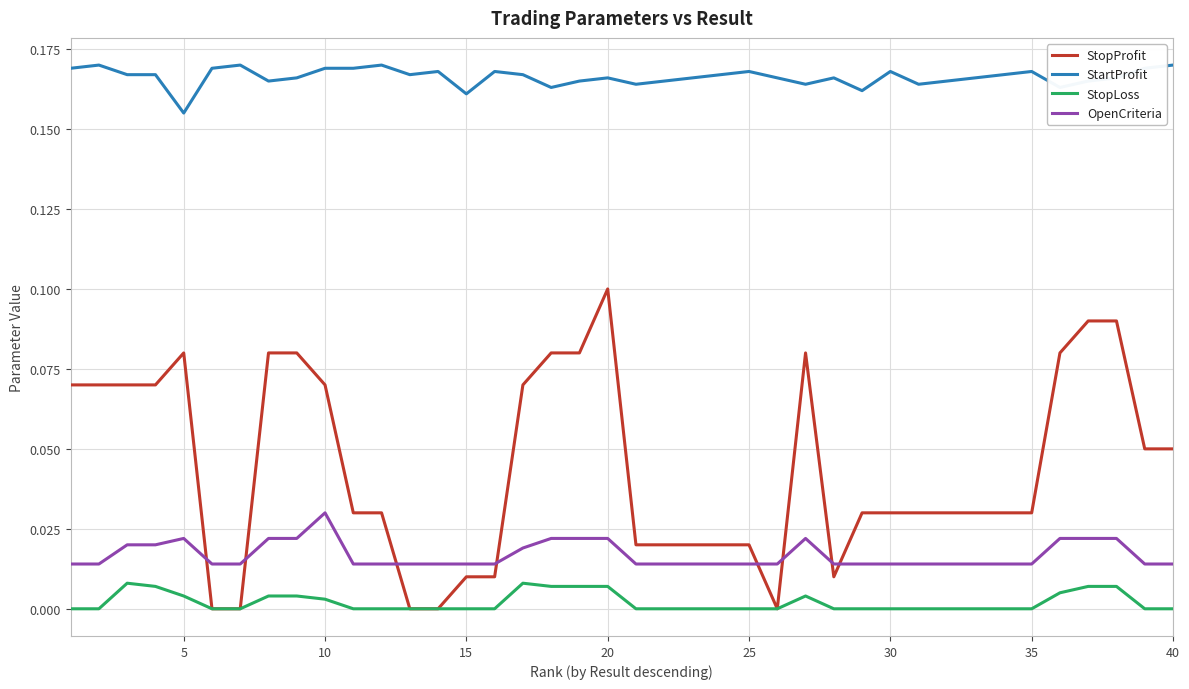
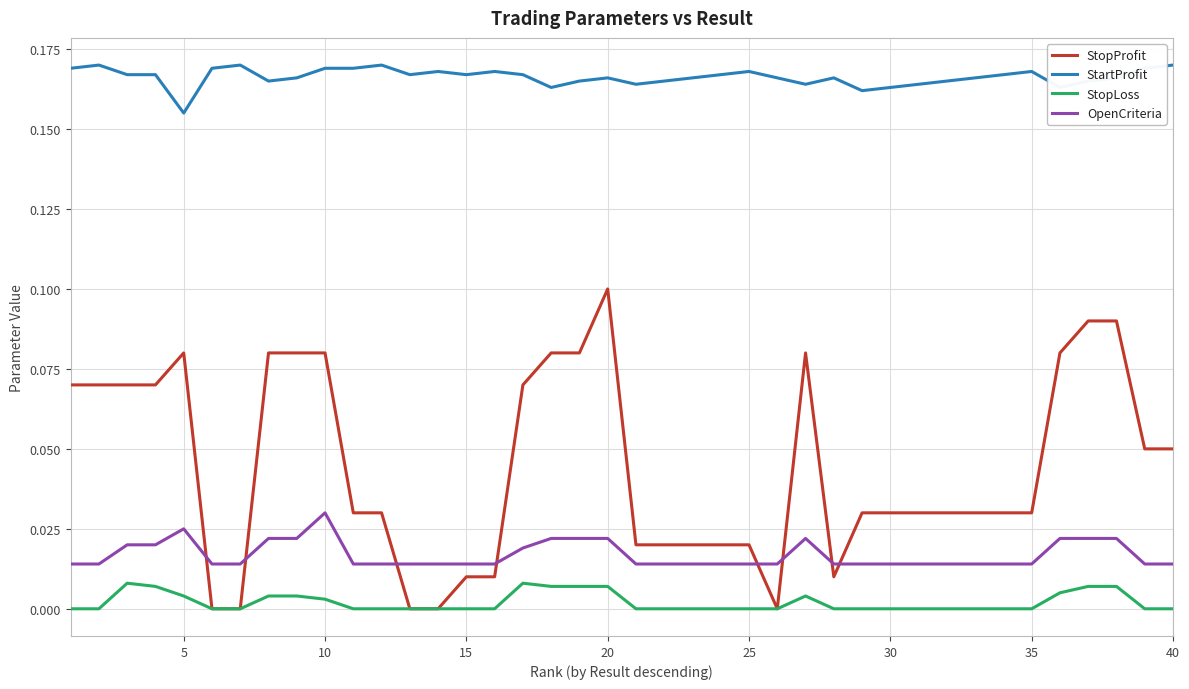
OpenCriteria, 5: 0.022 -> 0.025
StopProfit, 10: 0.07 -> 0.08
StartProfit, 15: 0.161 -> 0.167
StartProfit, 30: 0.168 -> 0.163
